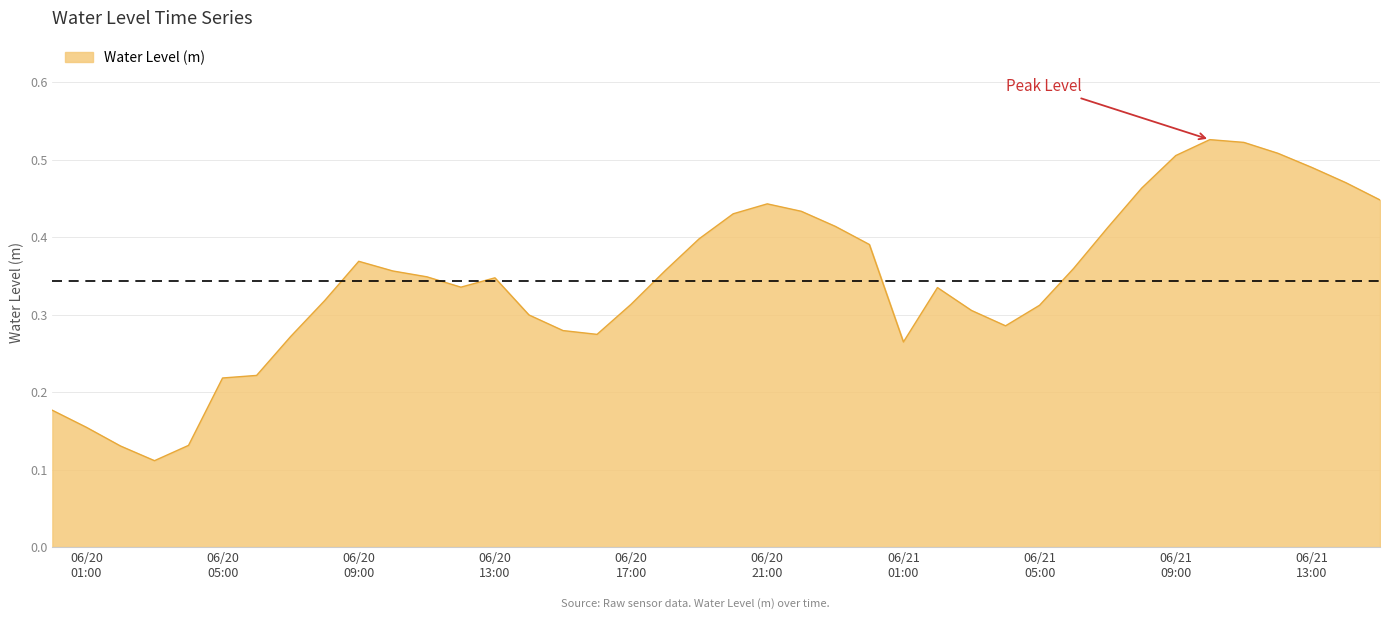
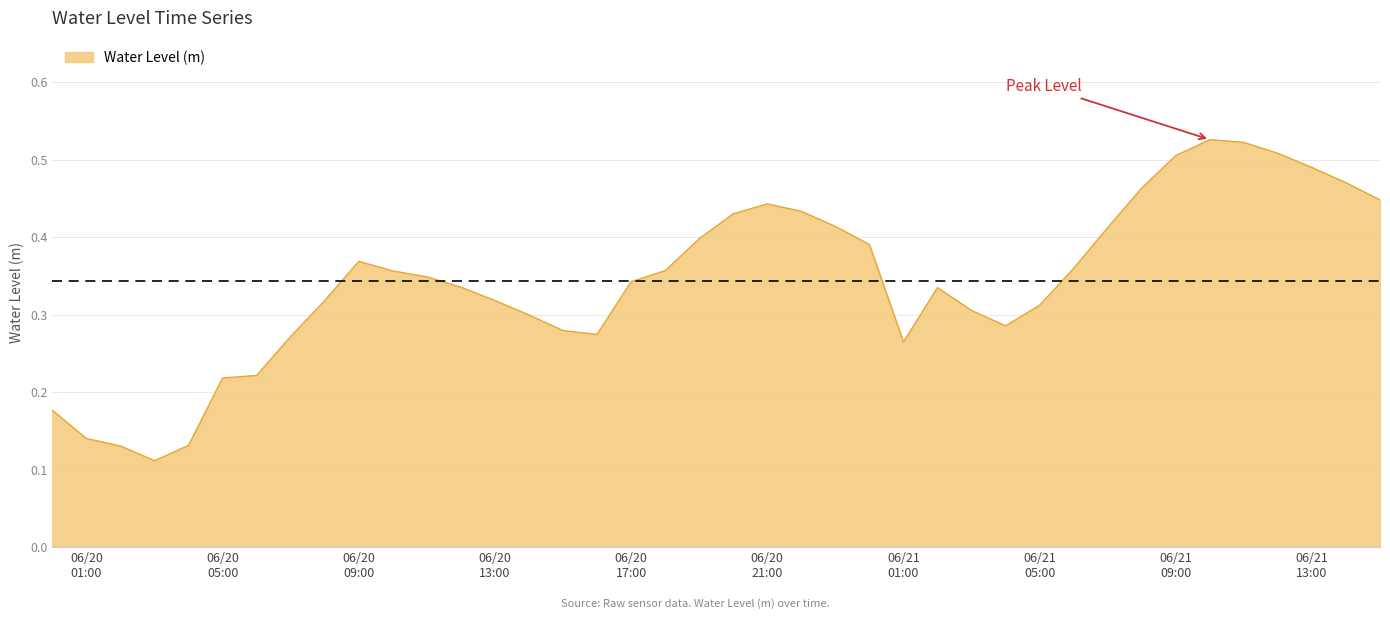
06/20 01:00: 0.15 -> 0.14
06/20 13:00: 0.35 -> 0.32
06/20 17:00: 0.31 -> 0.34
